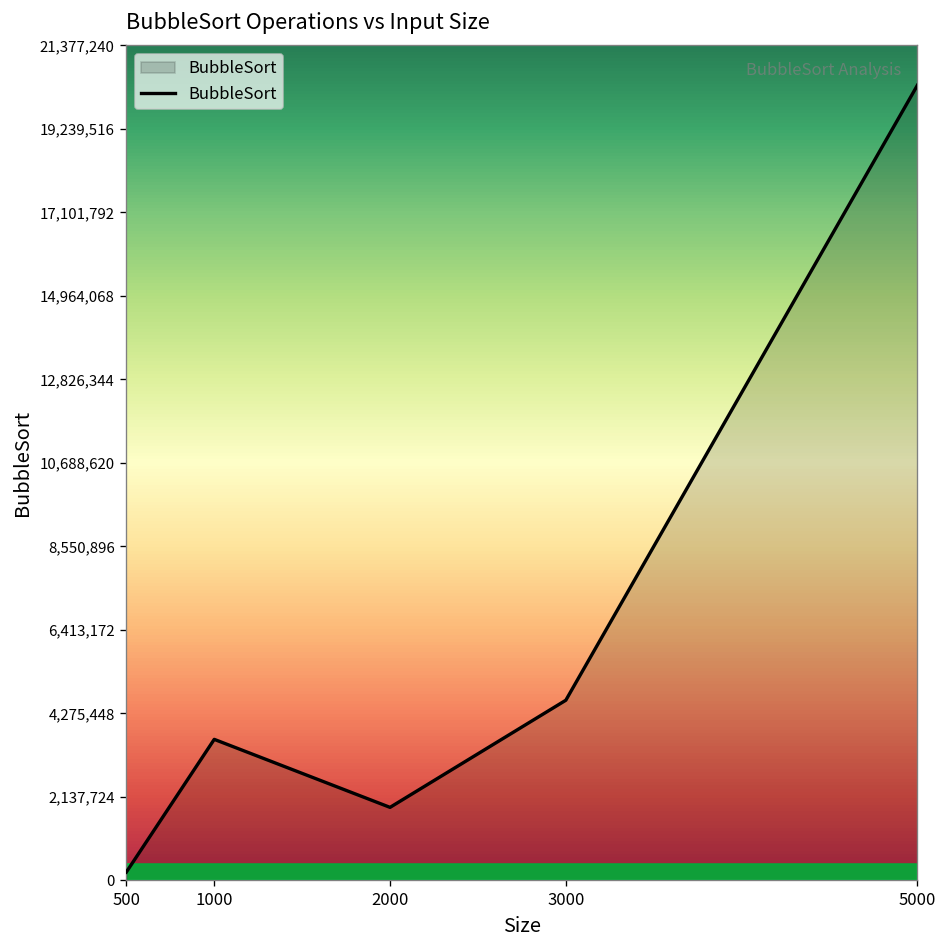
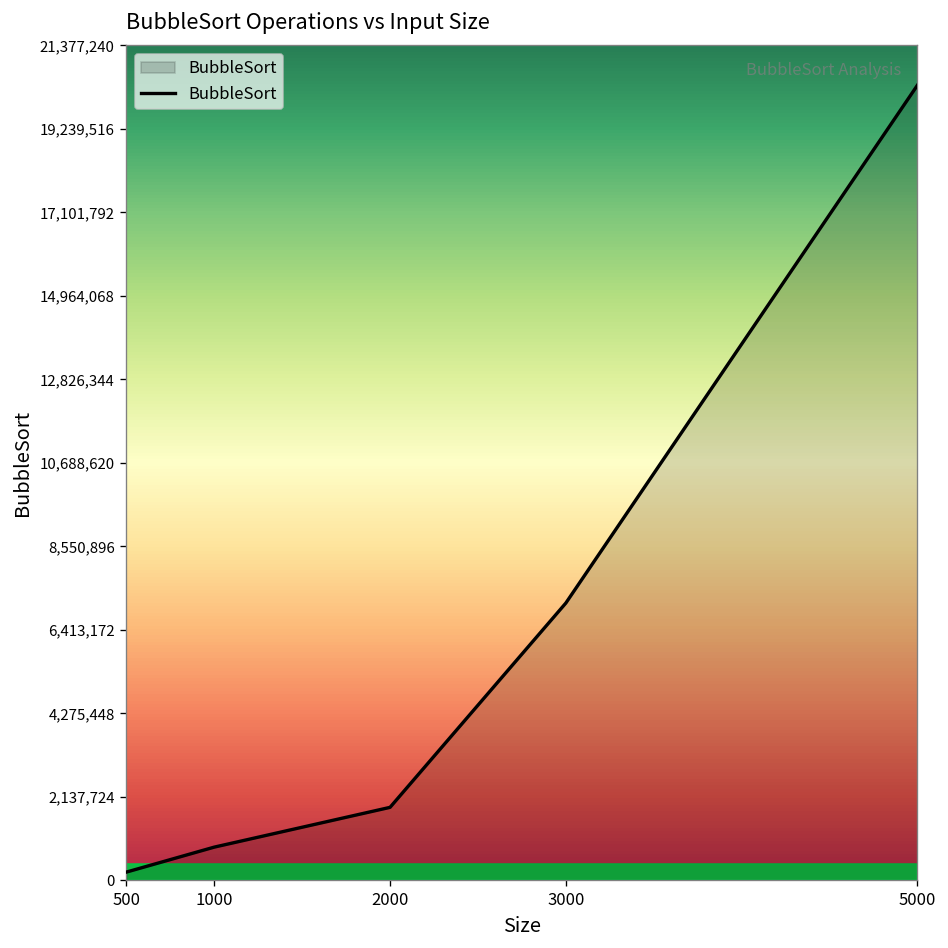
1000: 3,600,000 -> 900,000
3000: 4,600,000 -> 7,100,000
